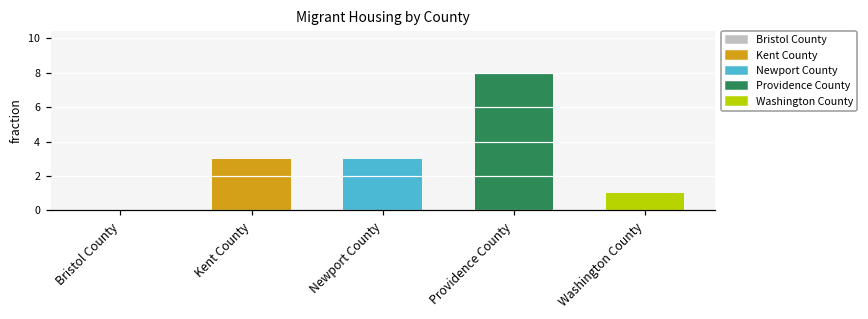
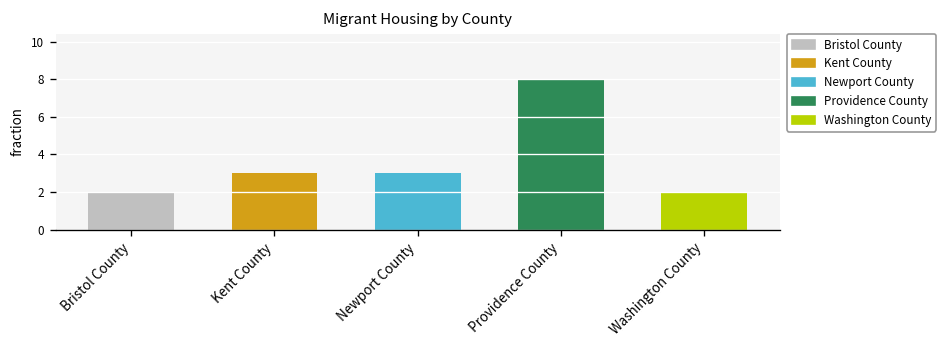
Bristol County: 0 -> 2
Washington County: 1 -> 2
